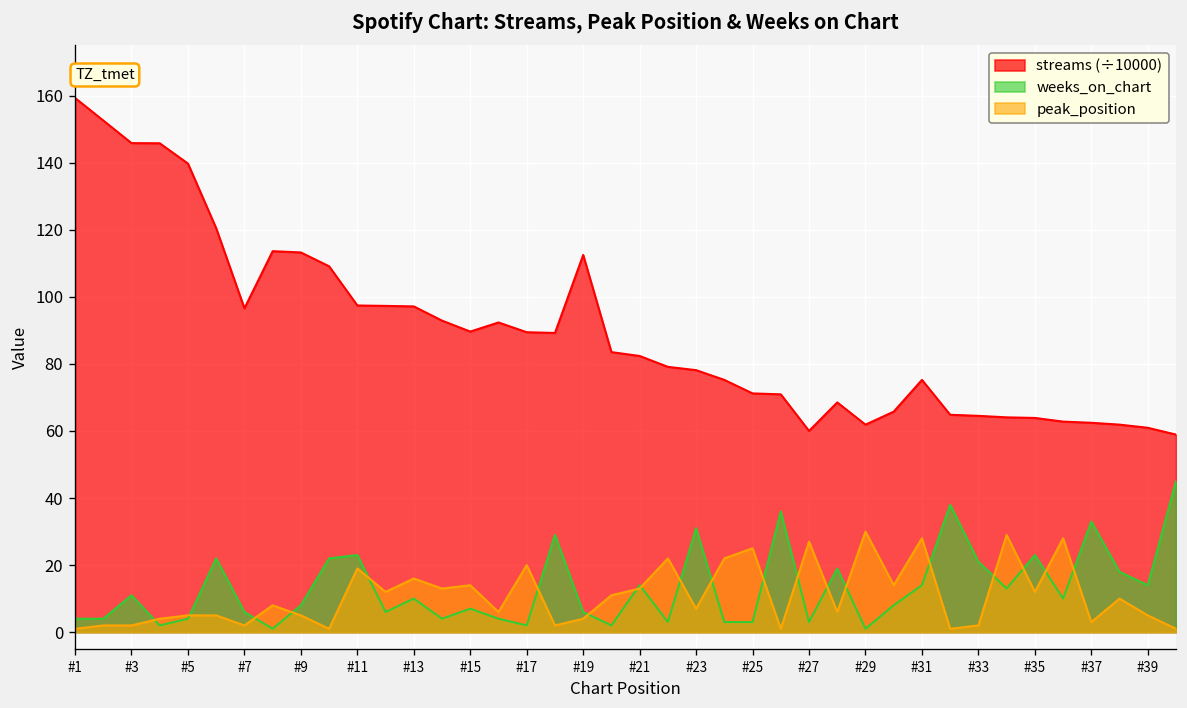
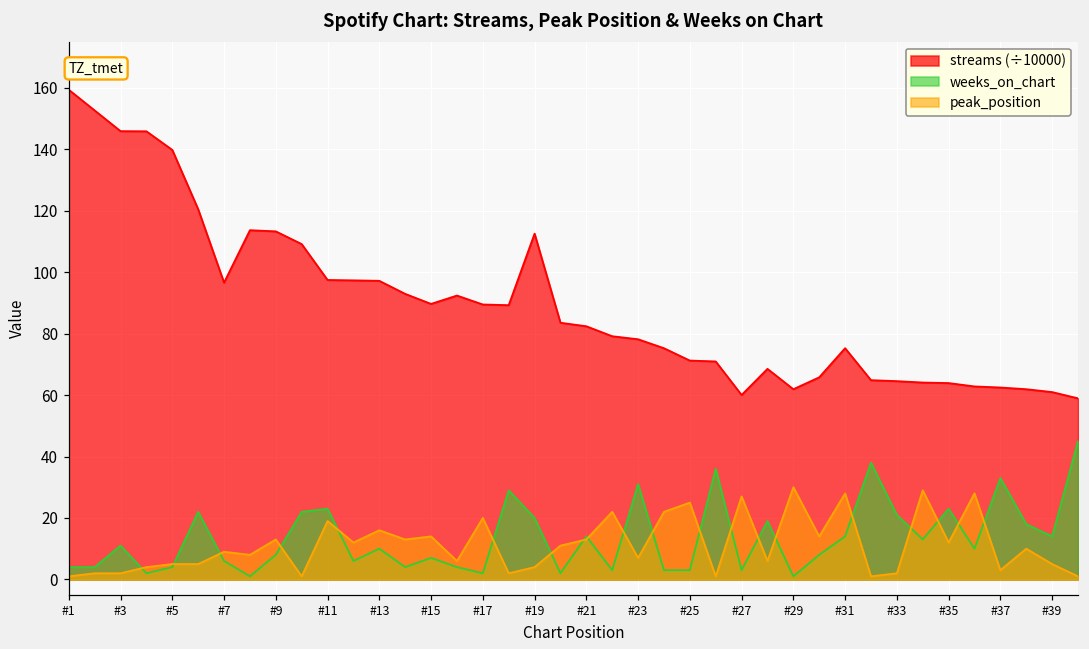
peak_position, #7: 2 -> 9
peak_position, #9: 5 -> 13
weeks_on_chart, #19: 6 -> 20
